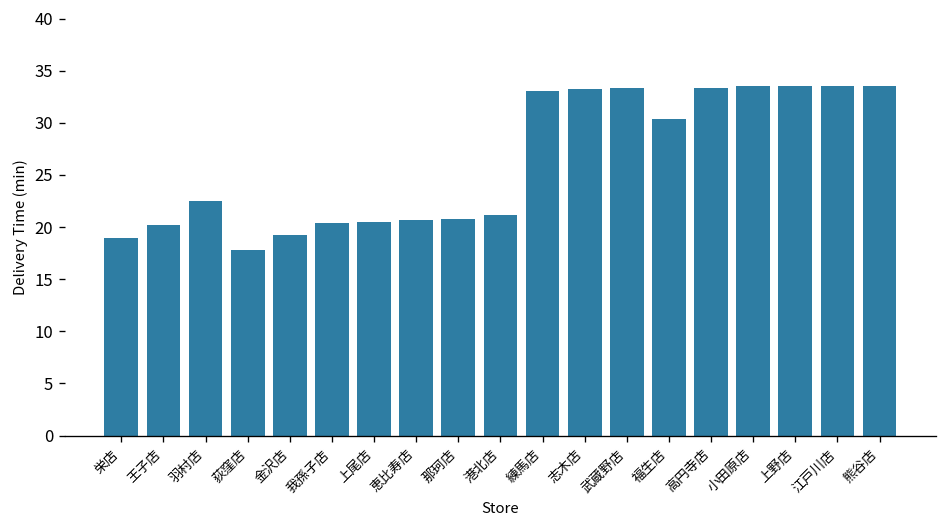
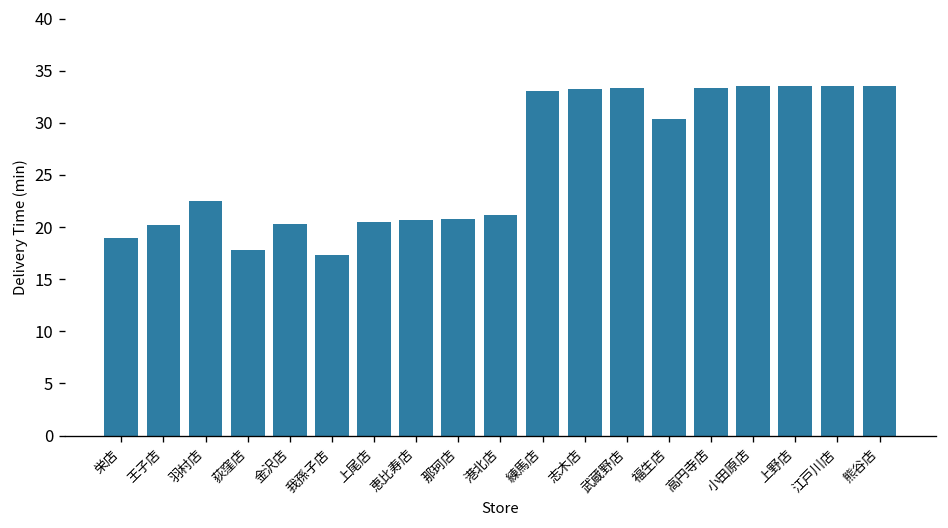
金沢店: 19 -> 20
我孫子店: 20 -> 17
